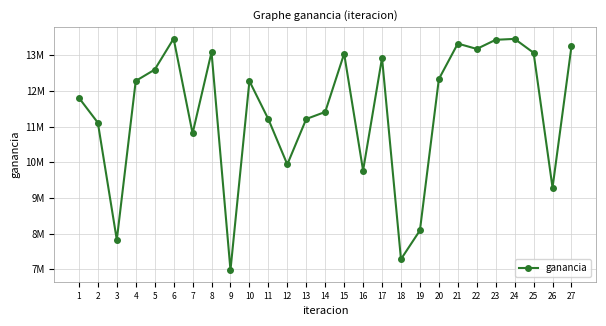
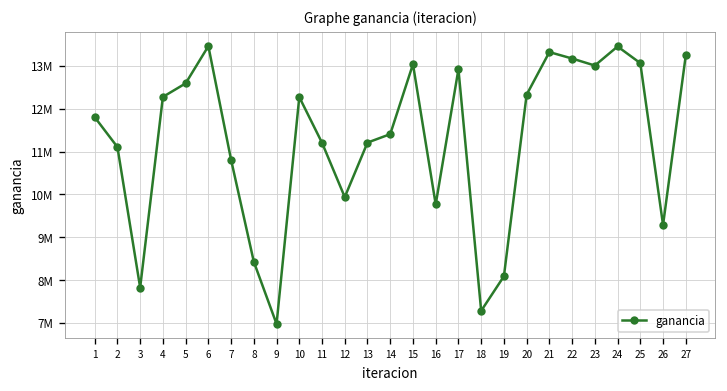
8: 13100000 -> 8400000
23: 13400000 -> 13000000
